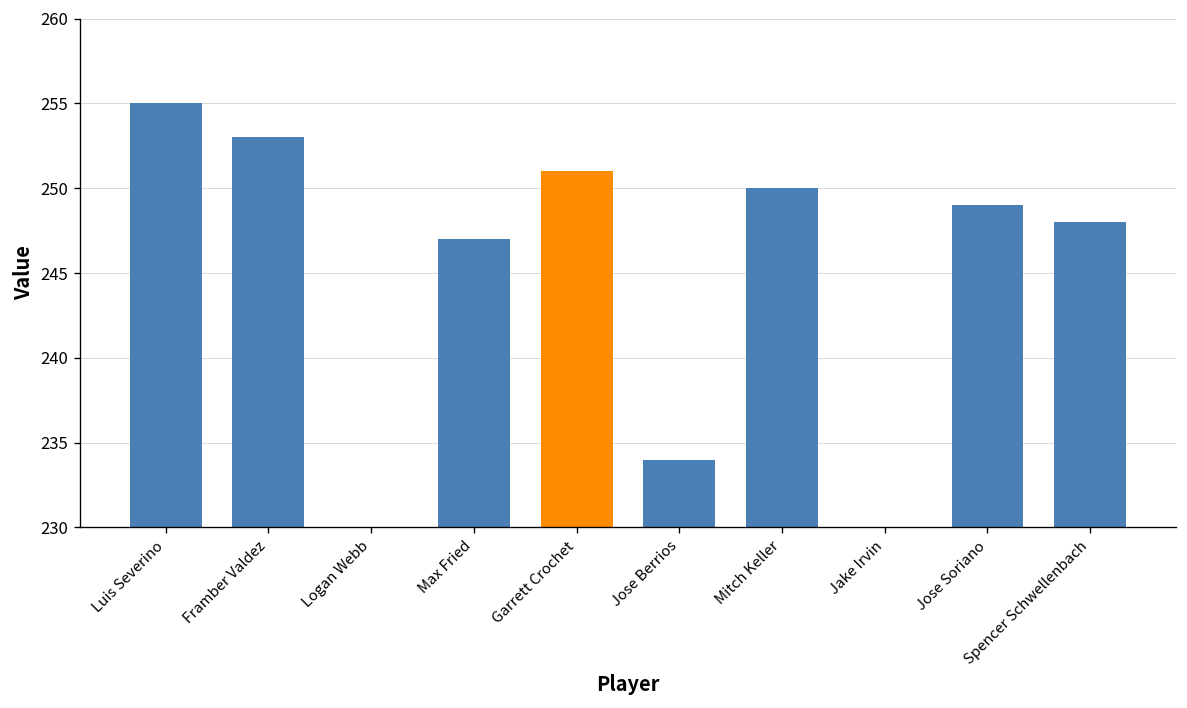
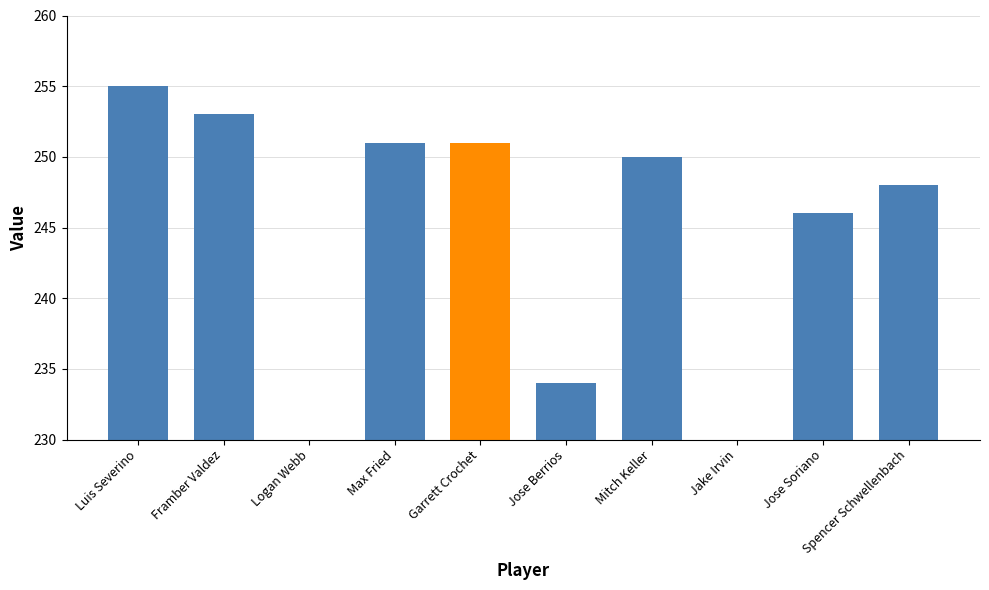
Max Fried: 247 -> 251
Jose Soriano: 249 -> 246
